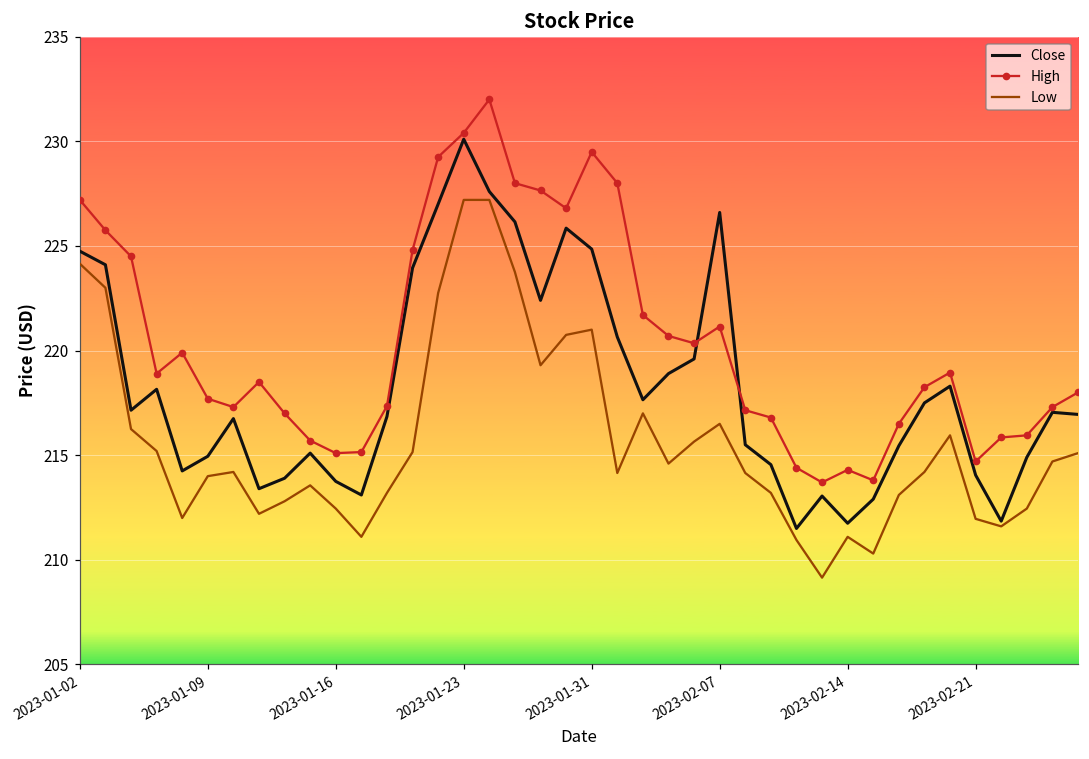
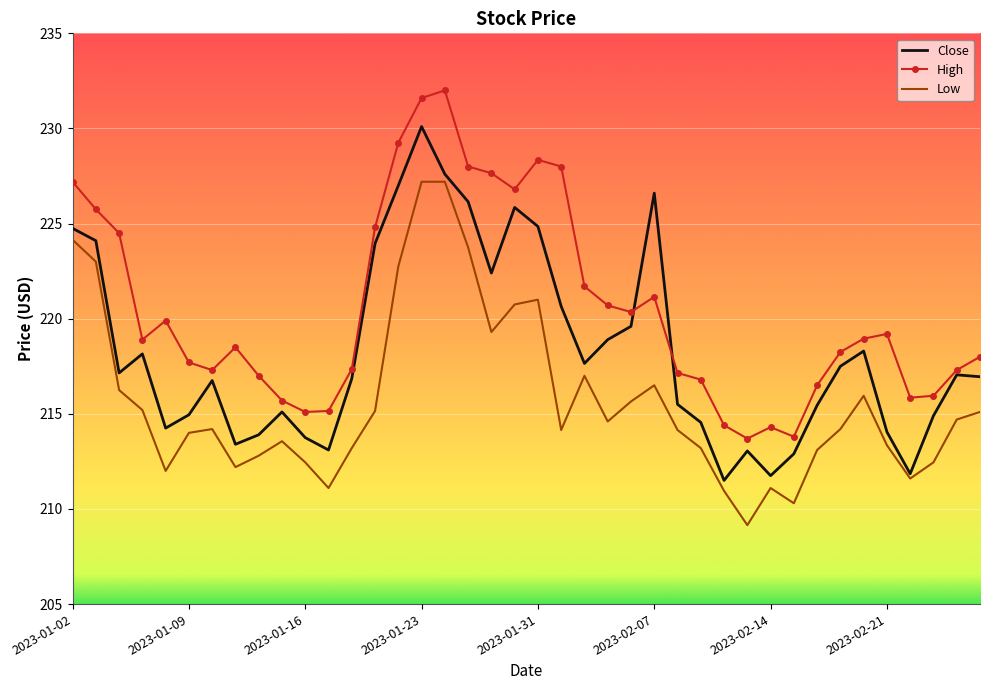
High, 2023-01-23: 230.4 -> 231.6
High, 2023-01-31: 229.5 -> 228.4
High, 2023-02-21: 214.7 -> 219.2
Low, 2023-02-21: 212.0 -> 213.4
